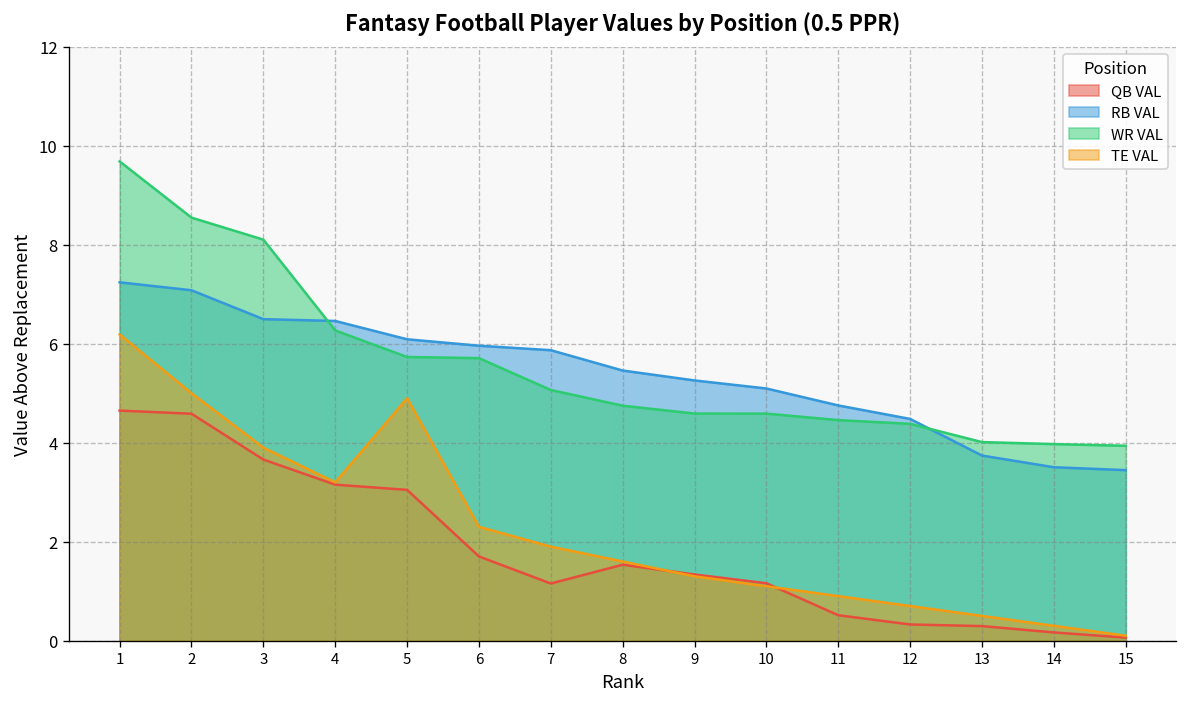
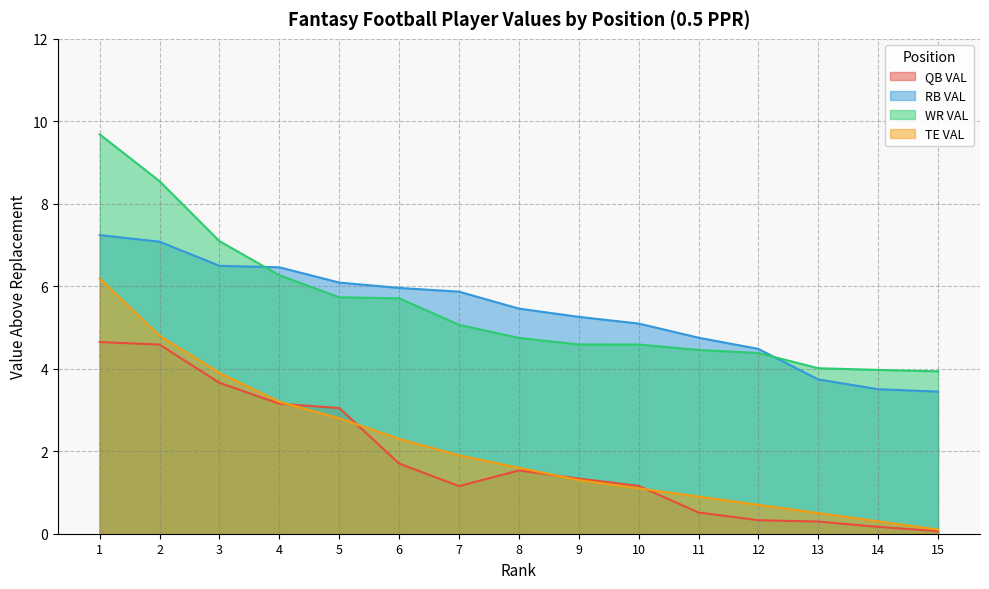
TE VAL, 2: 5.0 -> 4.8
WR VAL, 3: 8.1 -> 7.1
TE VAL, 5: 4.9 -> 2.8
